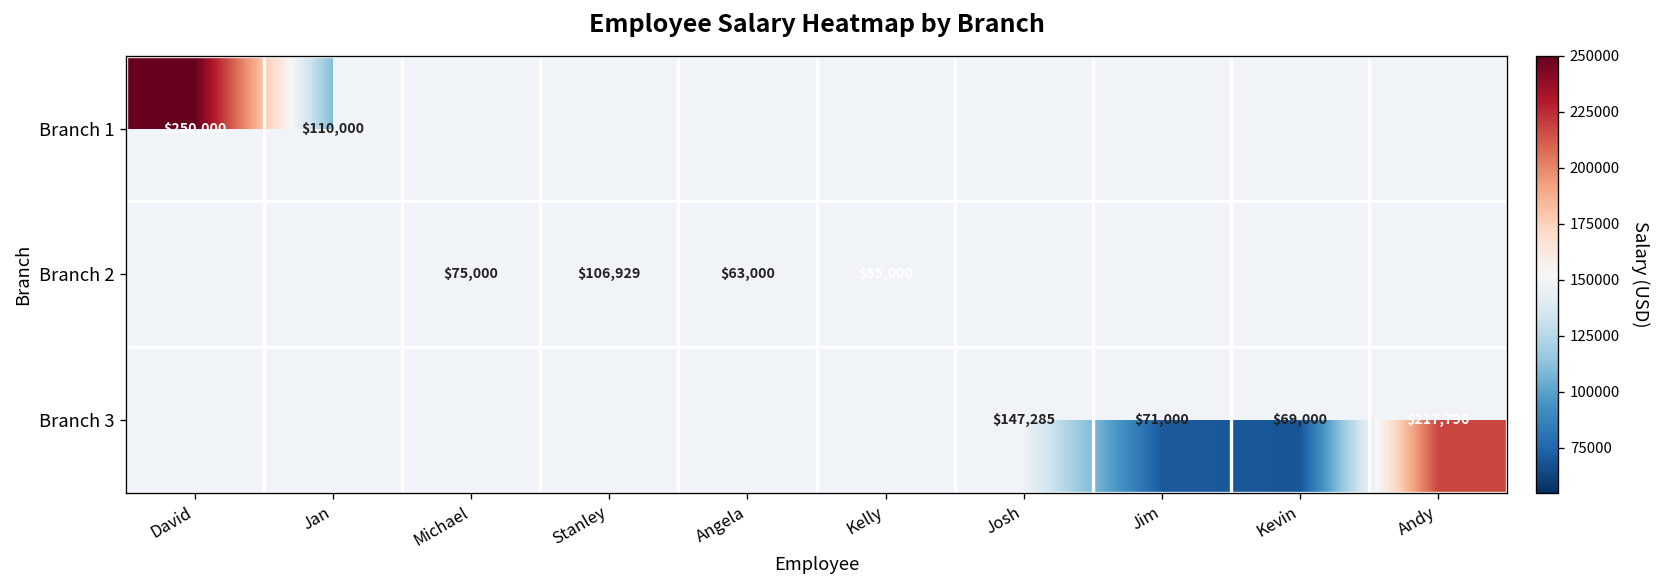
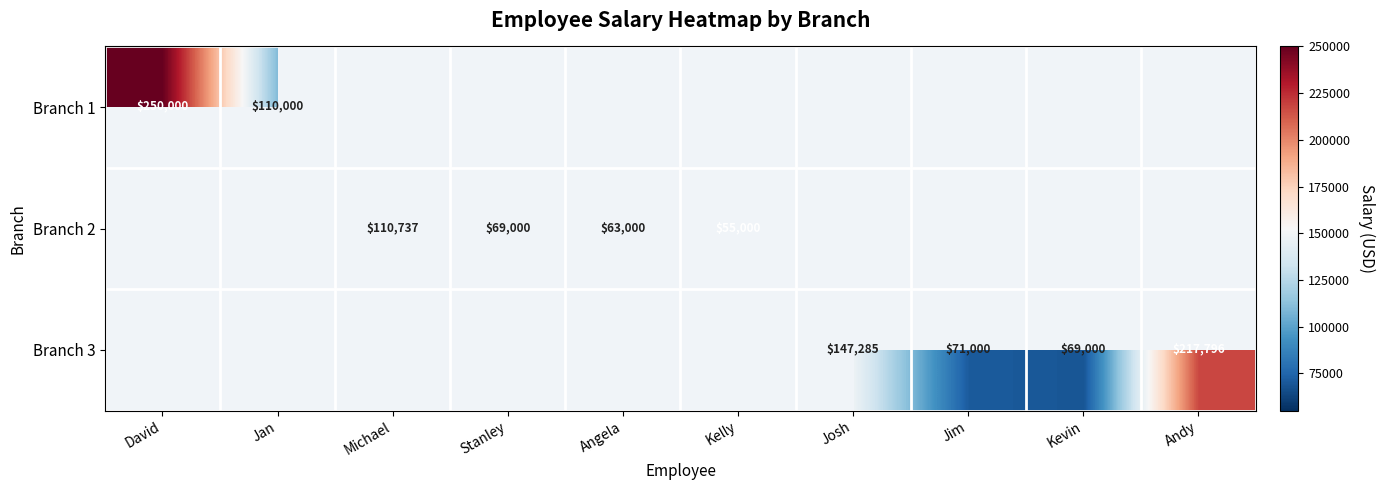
Branch 2, Michael: $75,000 -> $110,737
Branch 2, Stanley: $106,929 -> $69,000
